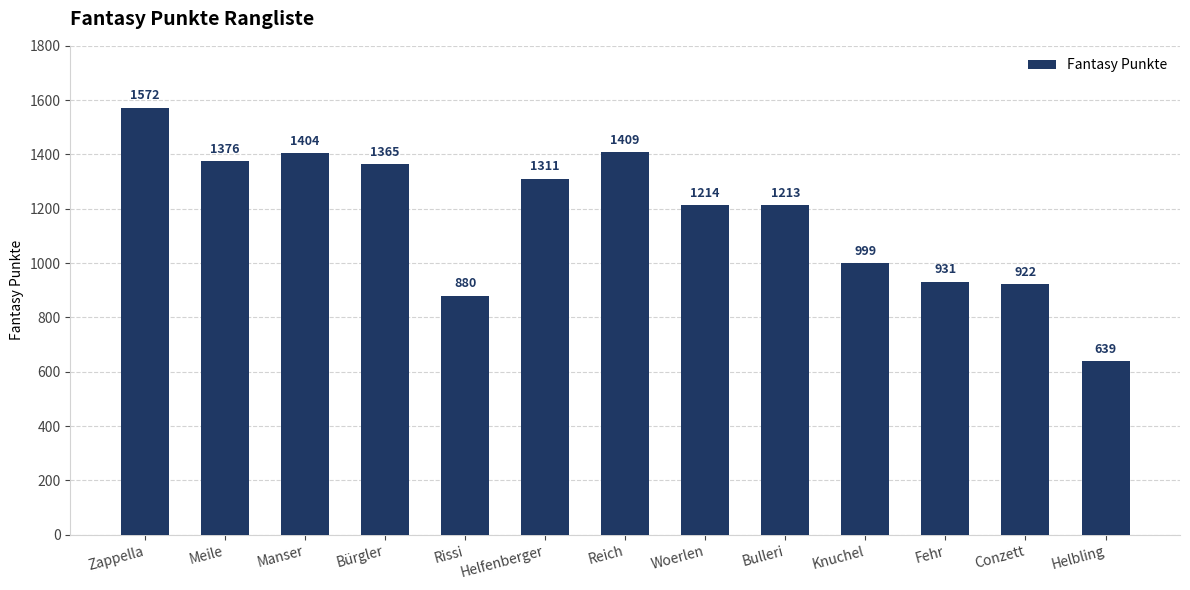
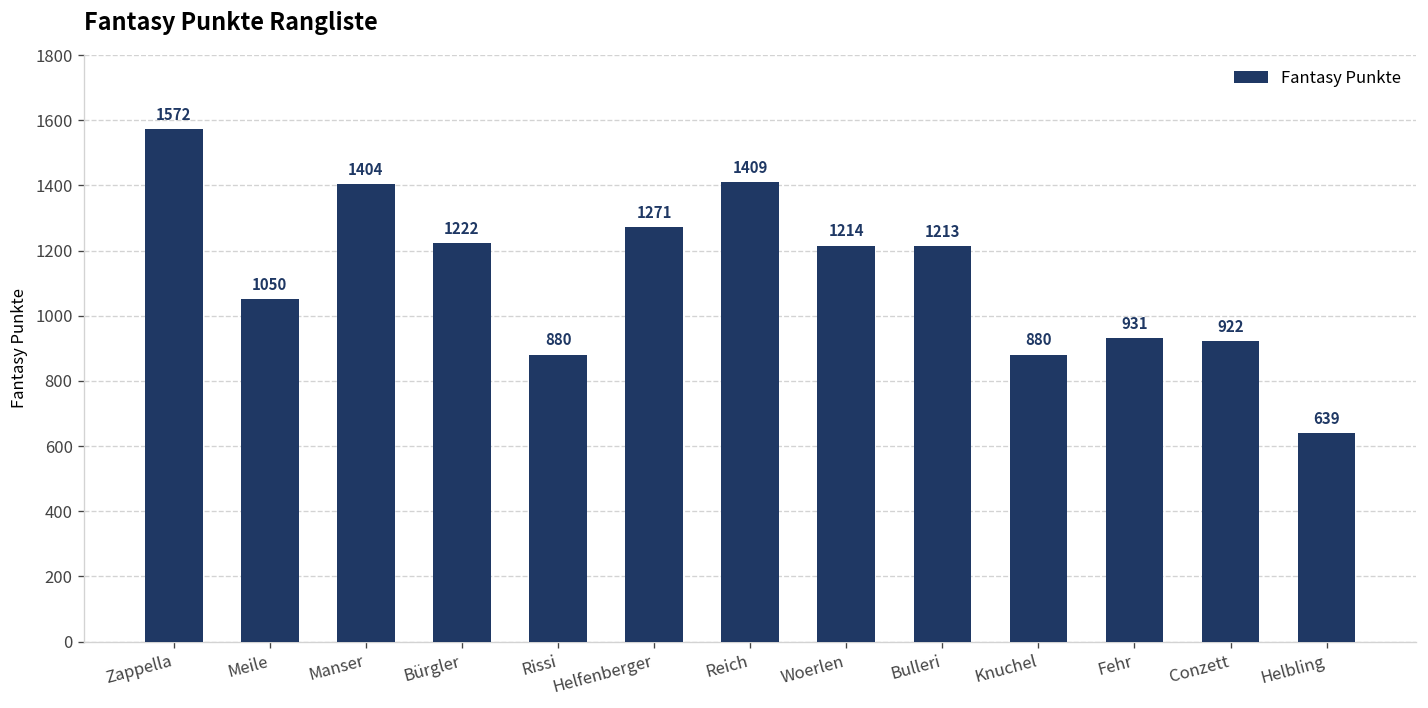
Meile: 1376 -> 1050
Bürgler: 1365 -> 1222
Helfenberger: 1311 -> 1271
Knuchel: 999 -> 880
